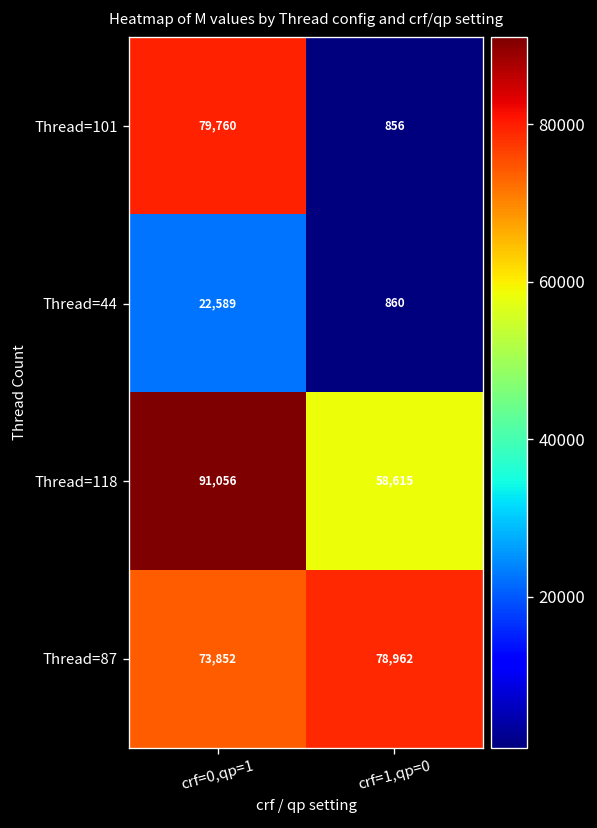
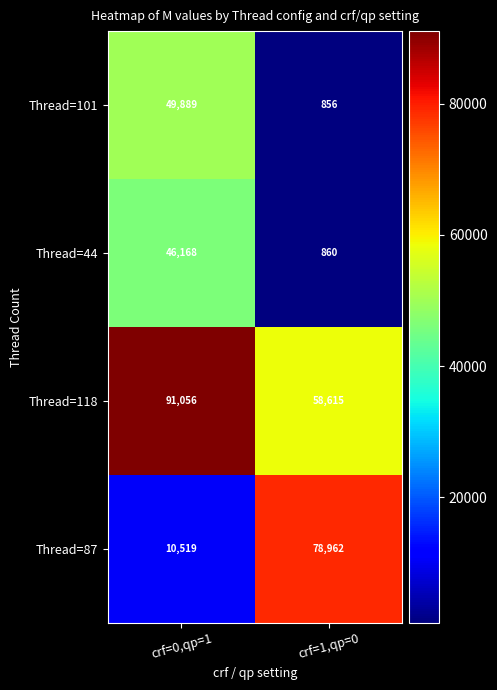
Thread=101, crf=0,qp=1: 79,760 -> 49,889
Thread=44, crf=0,qp=1: 22,589 -> 46,168
Thread=87, crf=0,qp=1: 73,852 -> 10,519
